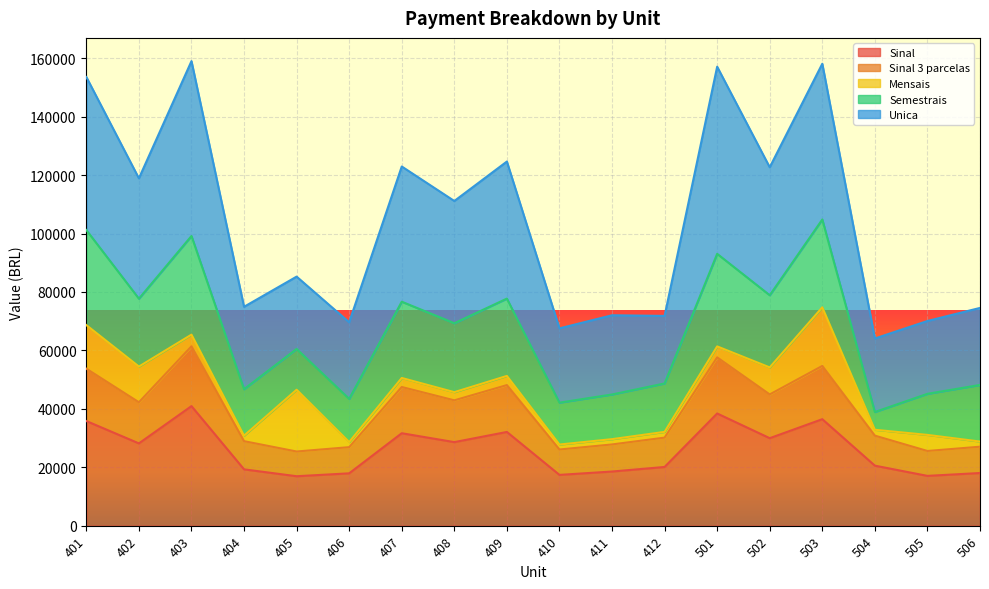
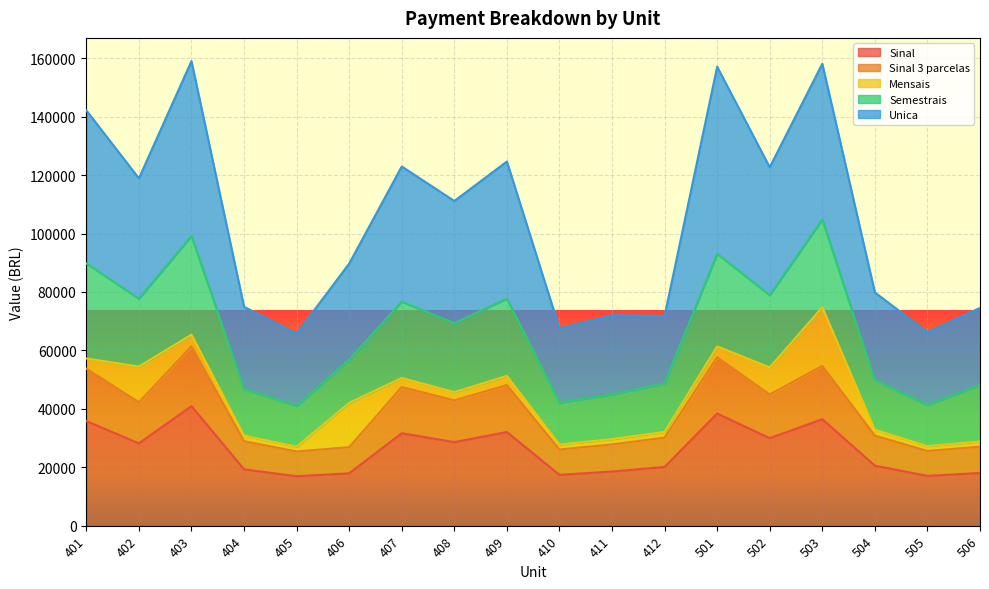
Mensais, 401: 15000 -> 4000
Mensais, 405: 21000 -> 2000
Mensais, 406: 2000 -> 15000
Unica, 406: 26000 -> 33000
Semestrais, 504: 6000 -> 17000
Unica, 504: 25000 -> 30000
Mensais, 505: 6000 -> 2000
